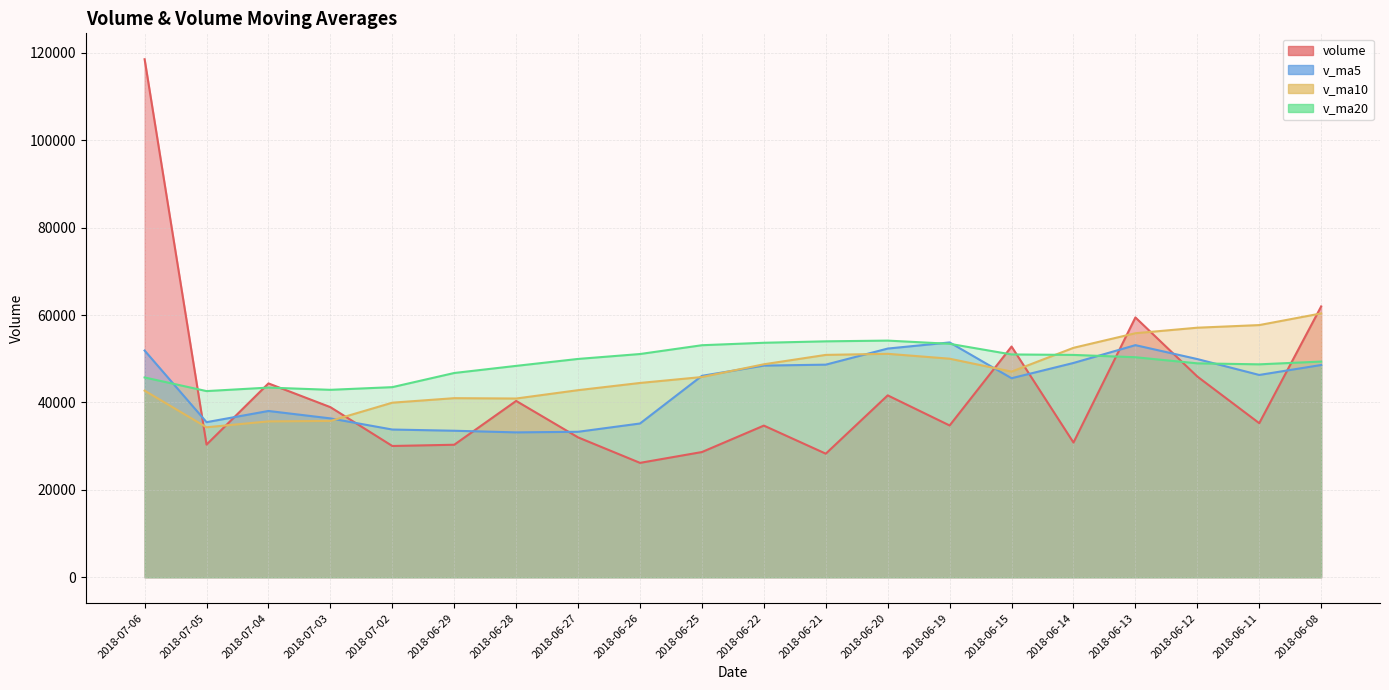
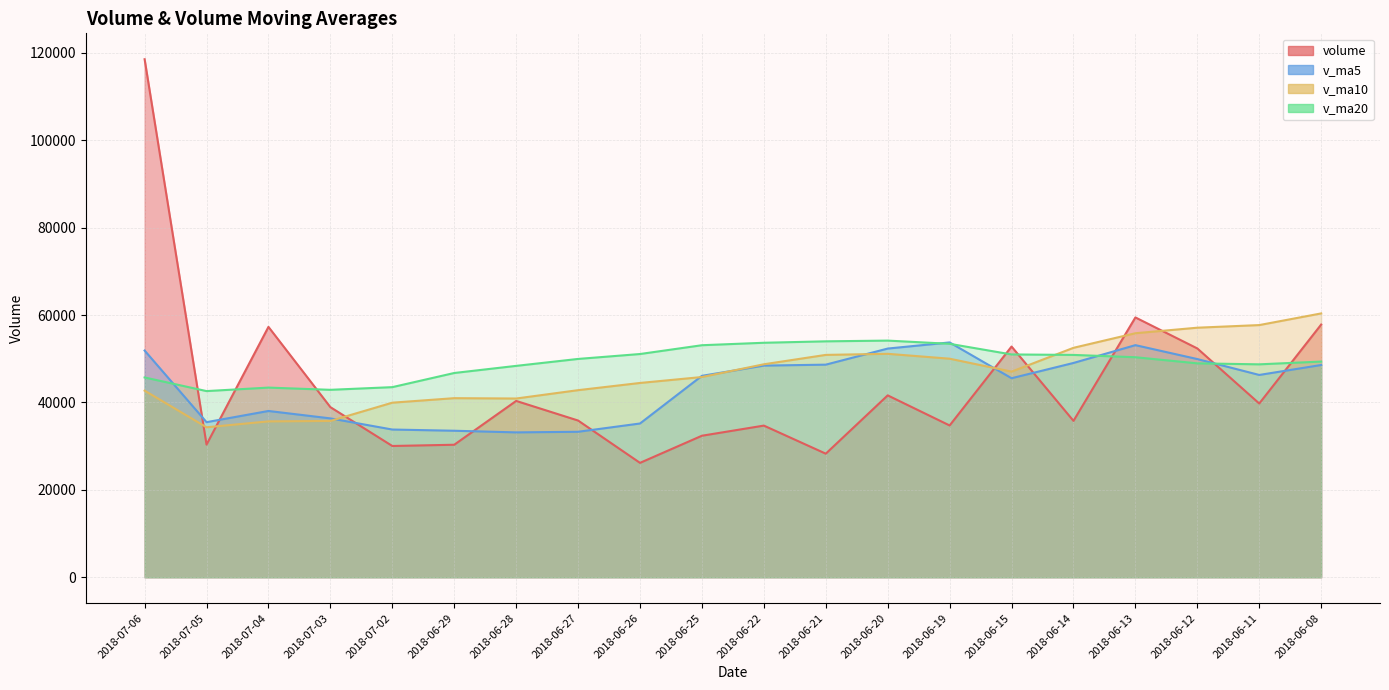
volume, 2018-07-04: 44000 -> 57000
volume, 2018-06-27: 32000 -> 36000
volume, 2018-06-25: 29000 -> 32000
volume, 2018-06-14: 31000 -> 36000
volume, 2018-06-12: 46000 -> 52000
volume, 2018-06-11: 35000 -> 40000
volume, 2018-06-08: 62000 -> 58000
